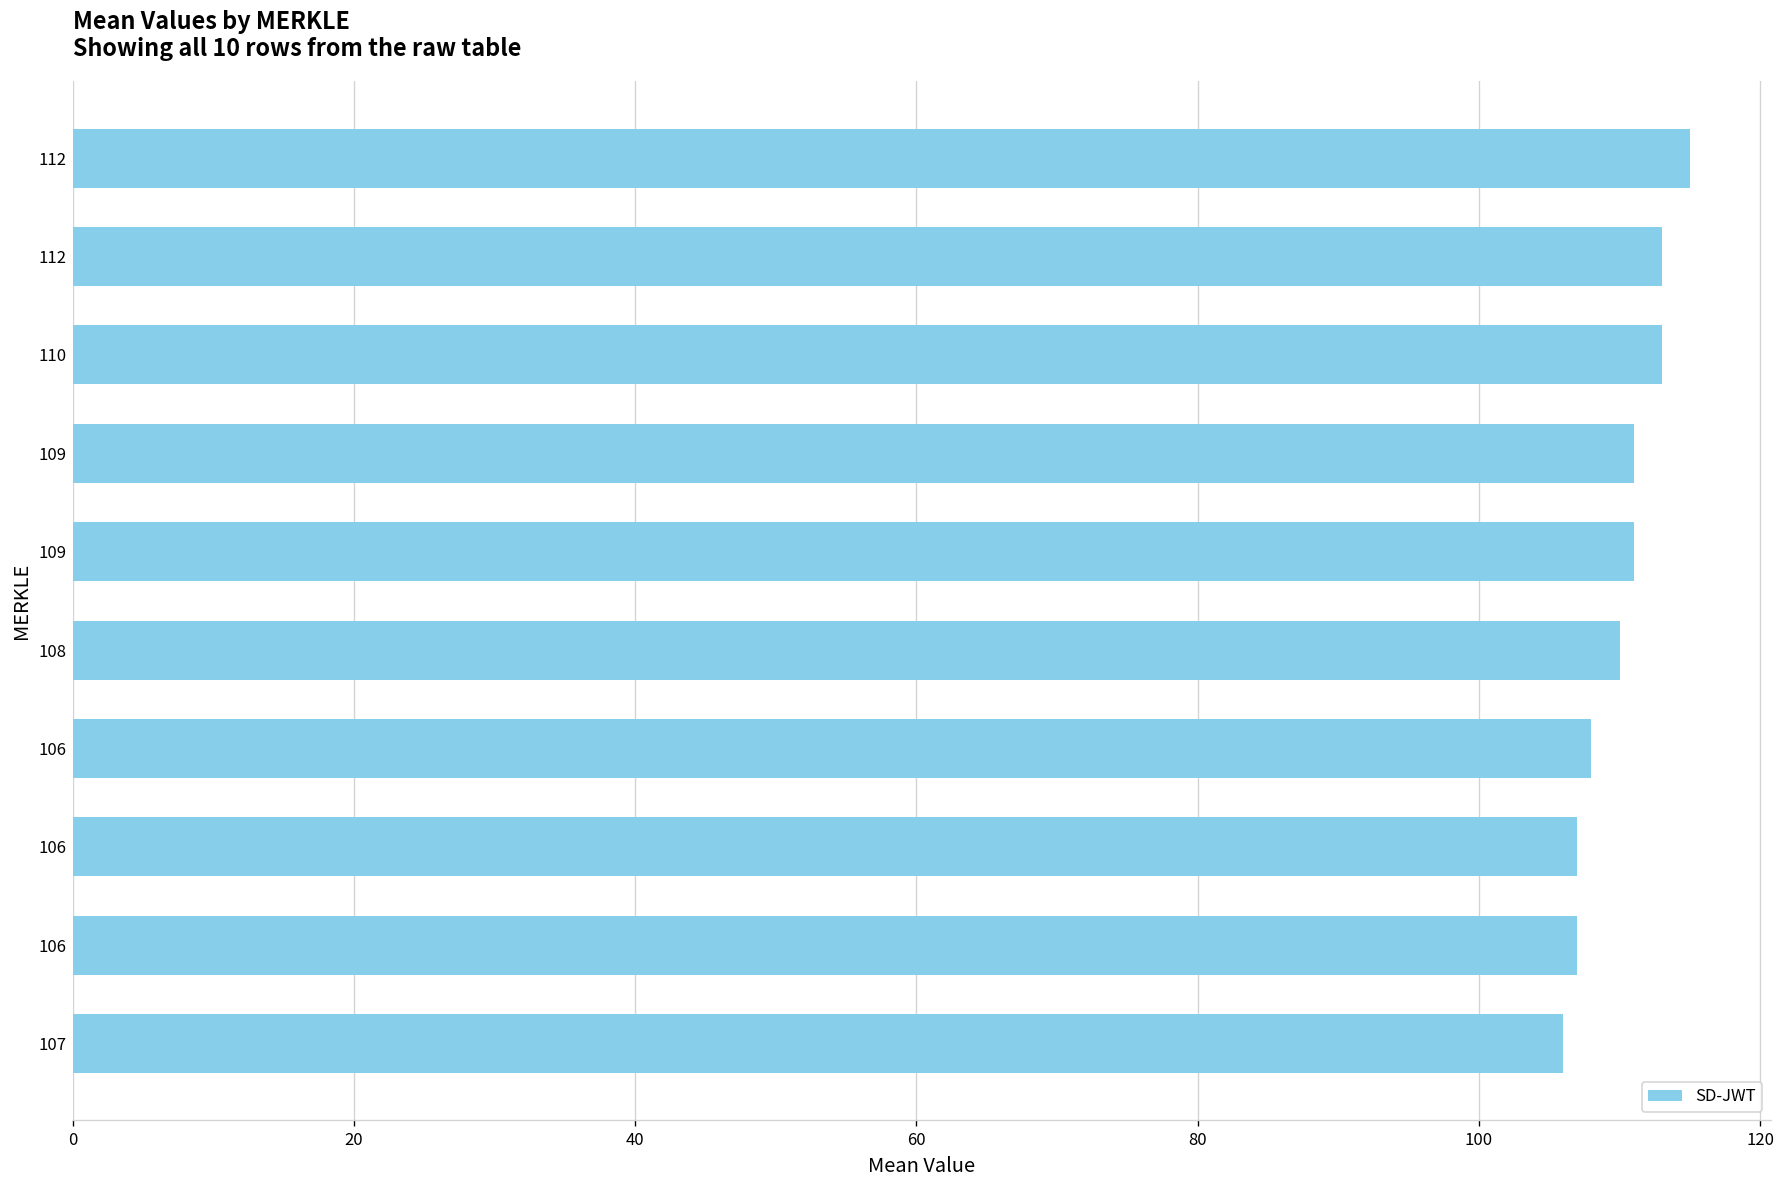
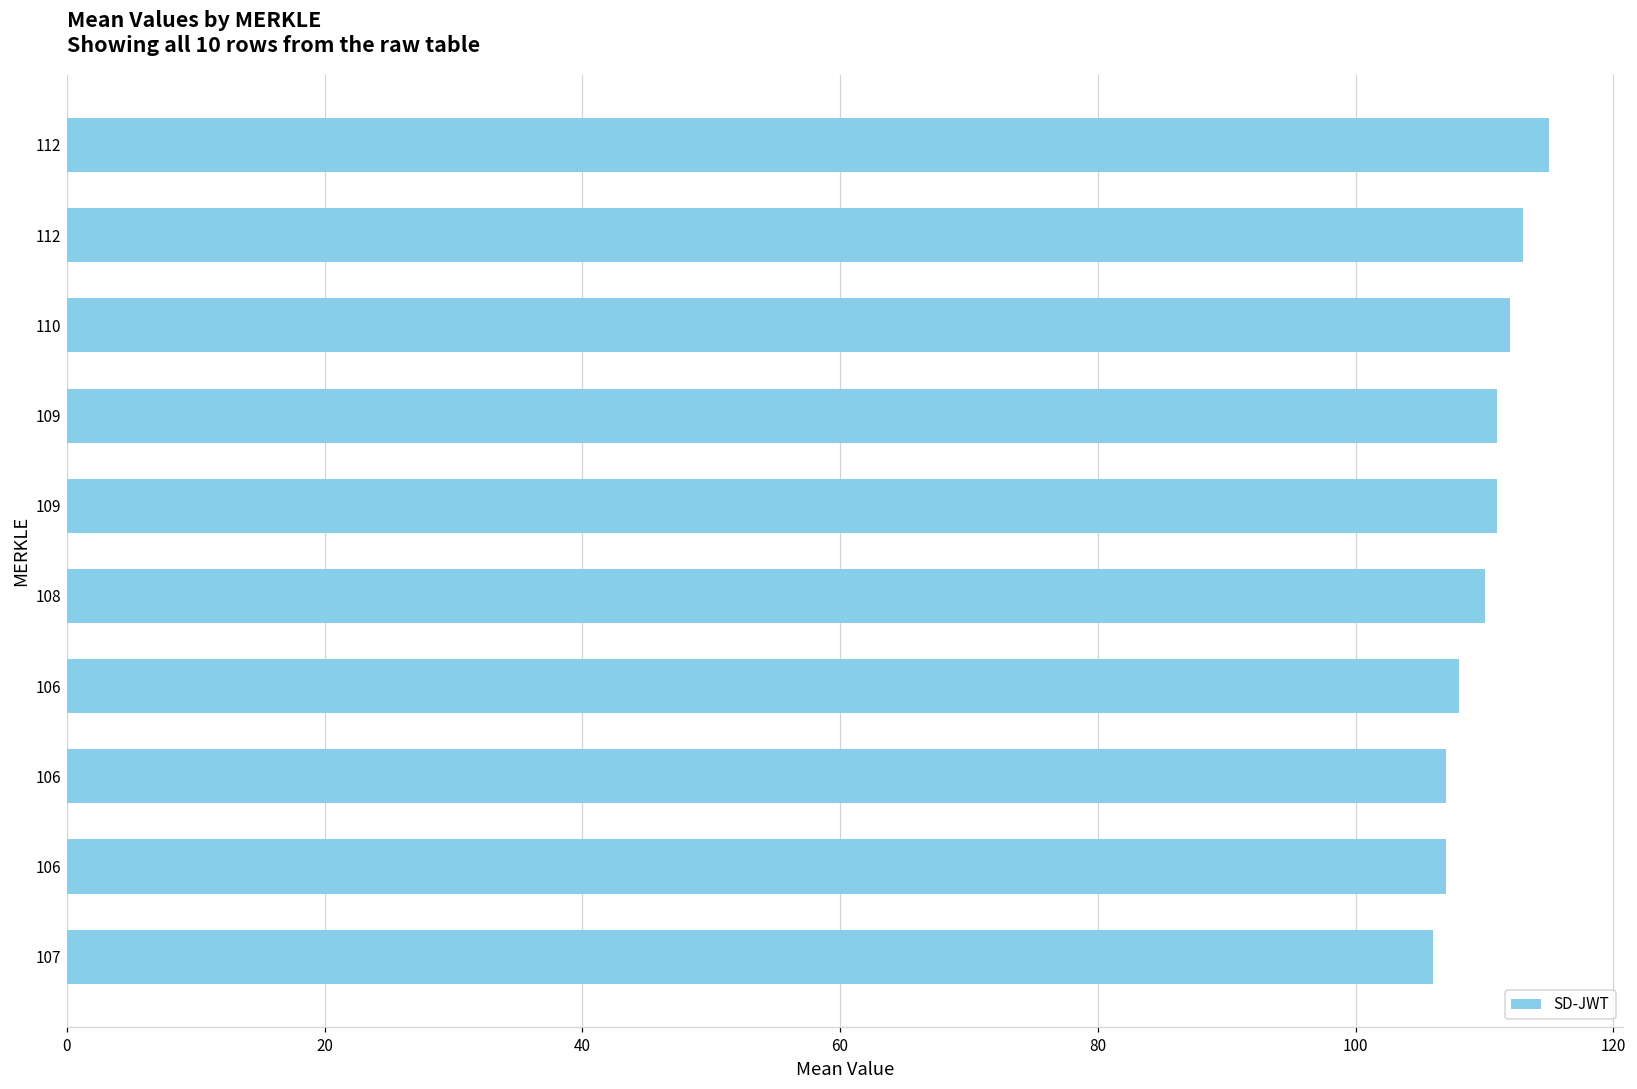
110: 113 -> 112
